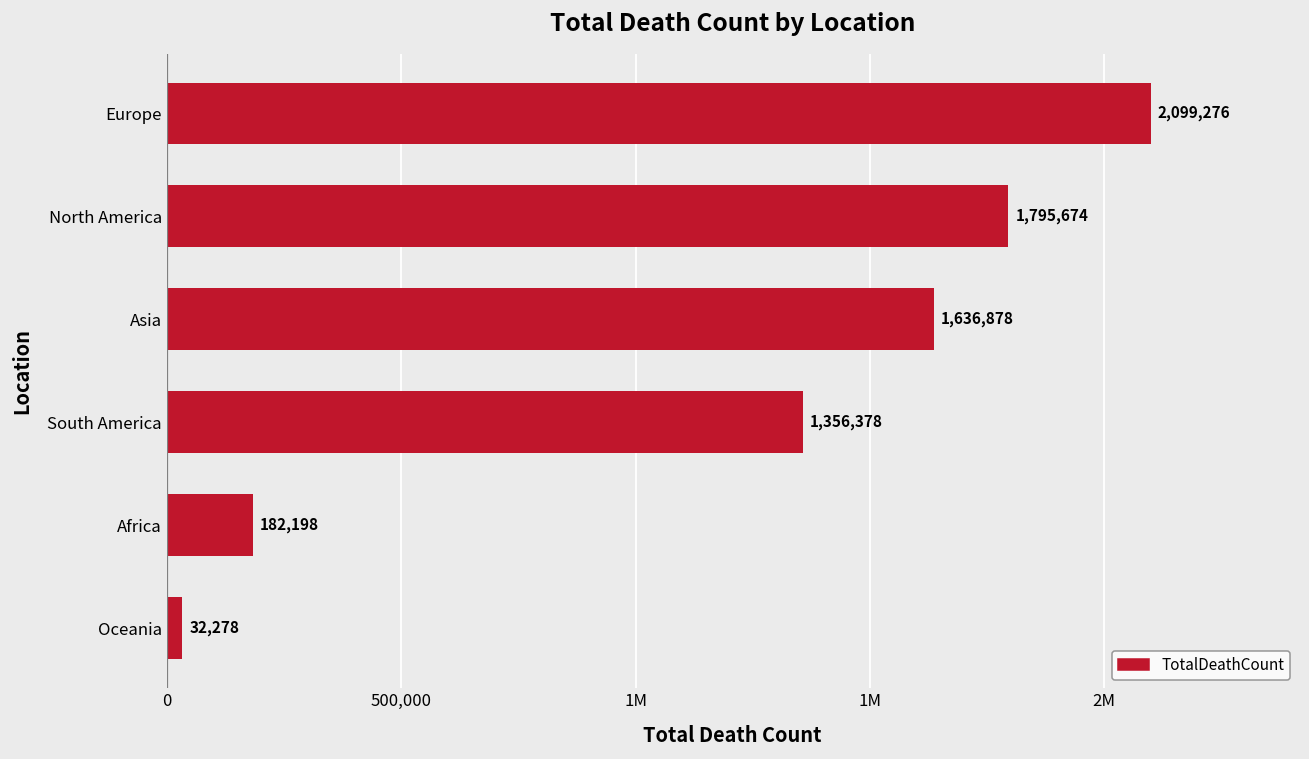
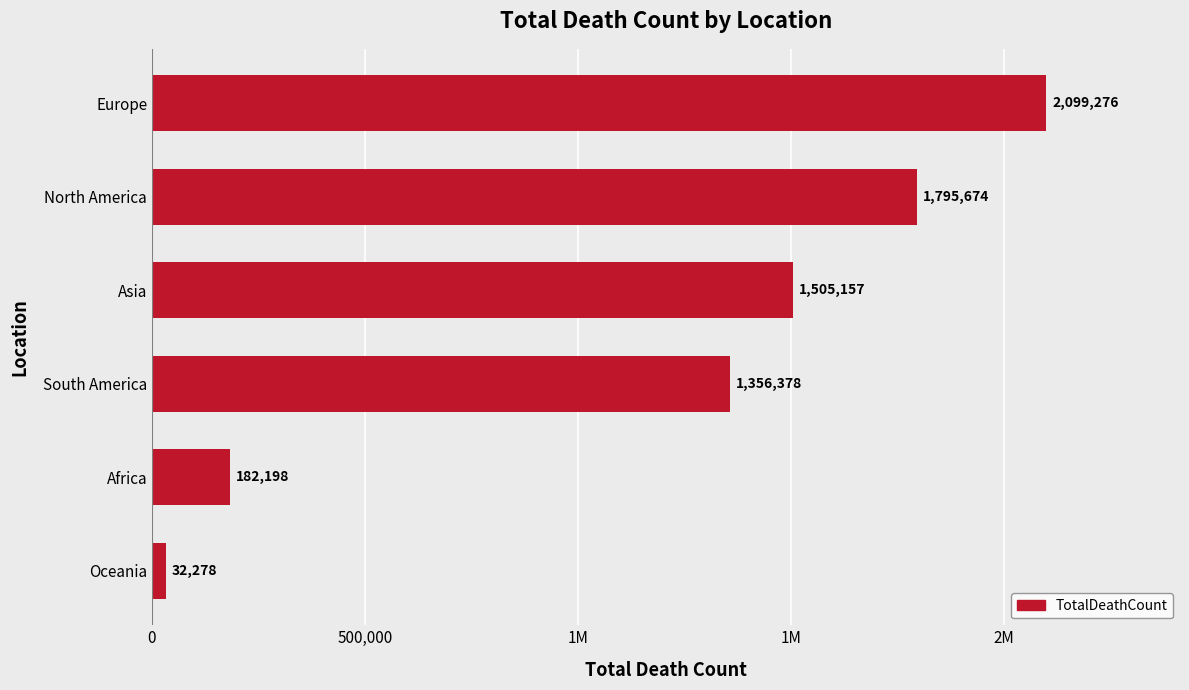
Asia: 1,636,878 -> 1,505,157
